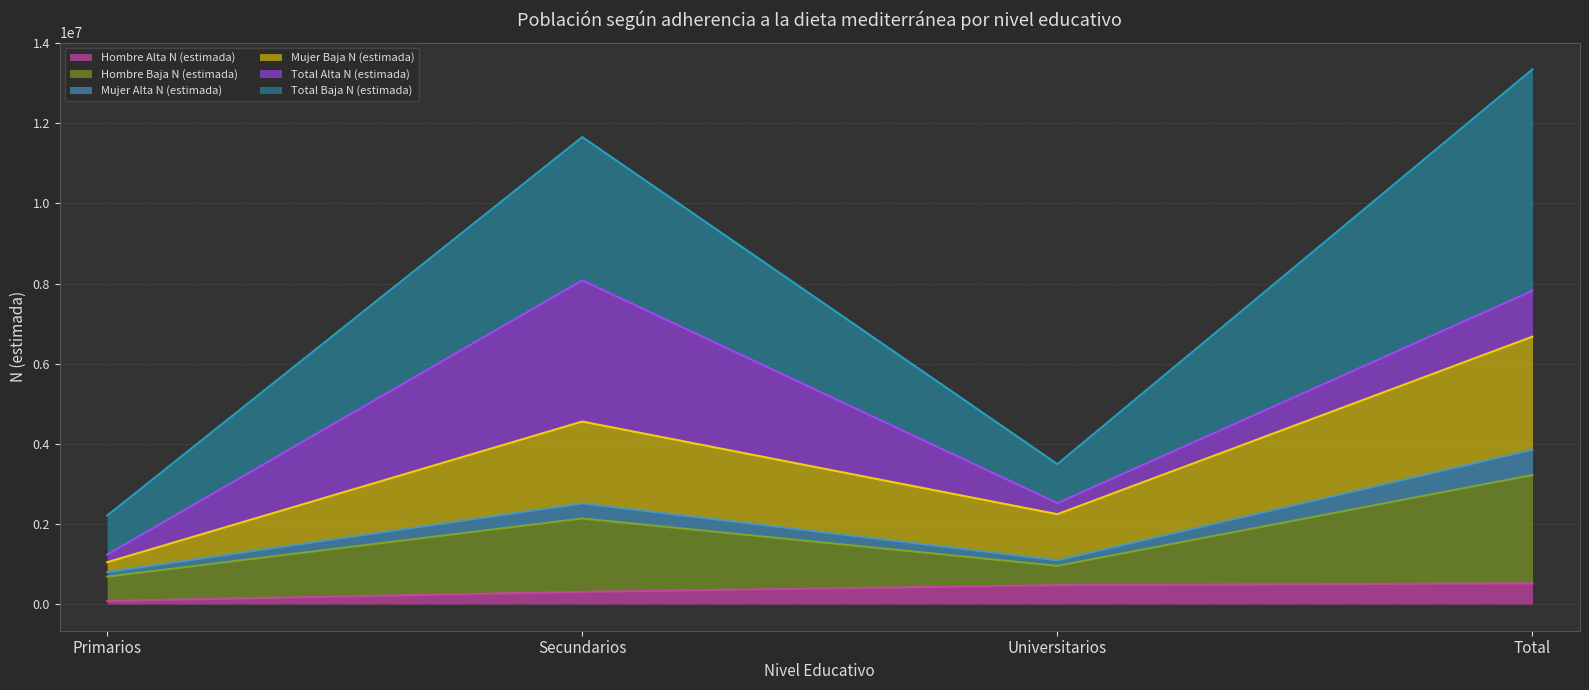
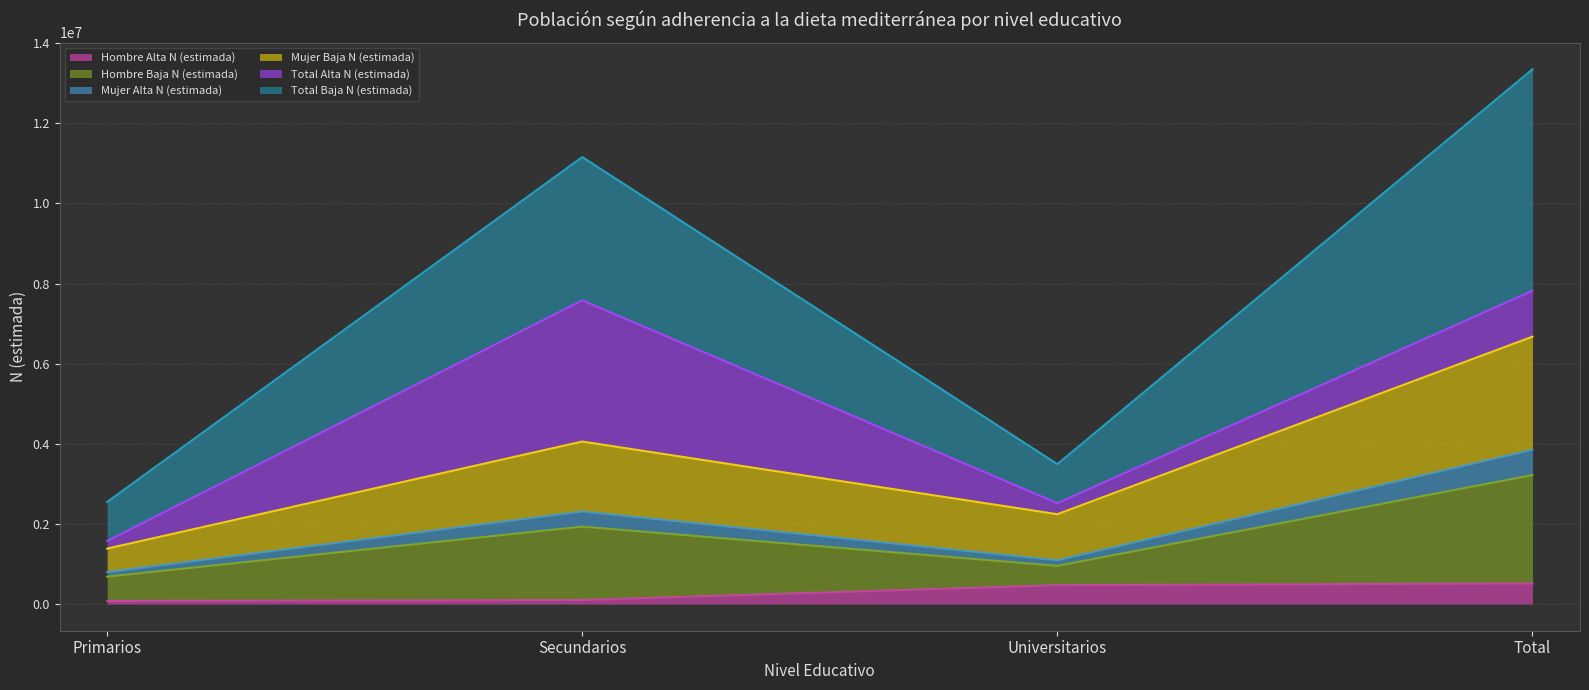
Mujer Baja N (estimada), Primarios: 200000 -> 600000
Hombre Alta N (estimada), Secundarios: 300000 -> 100000
Mujer Baja N (estimada), Secundarios: 2000000 -> 1700000
